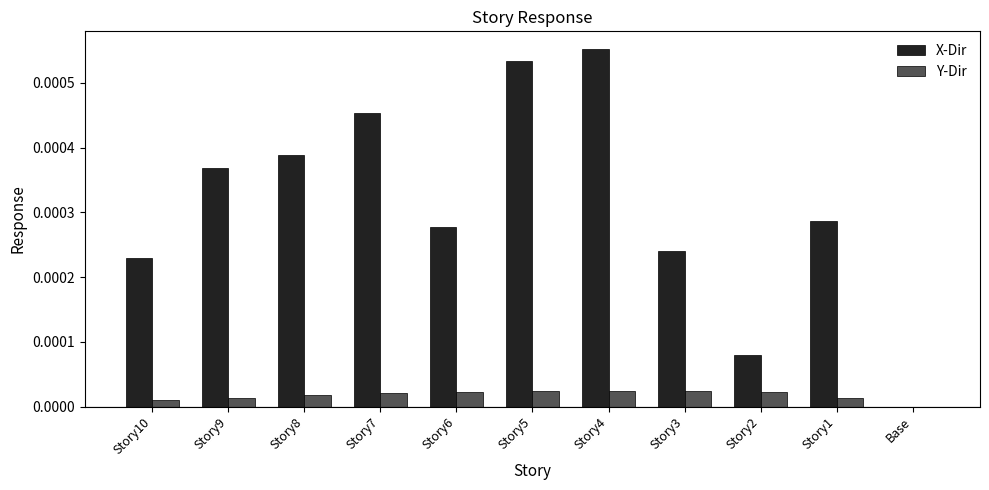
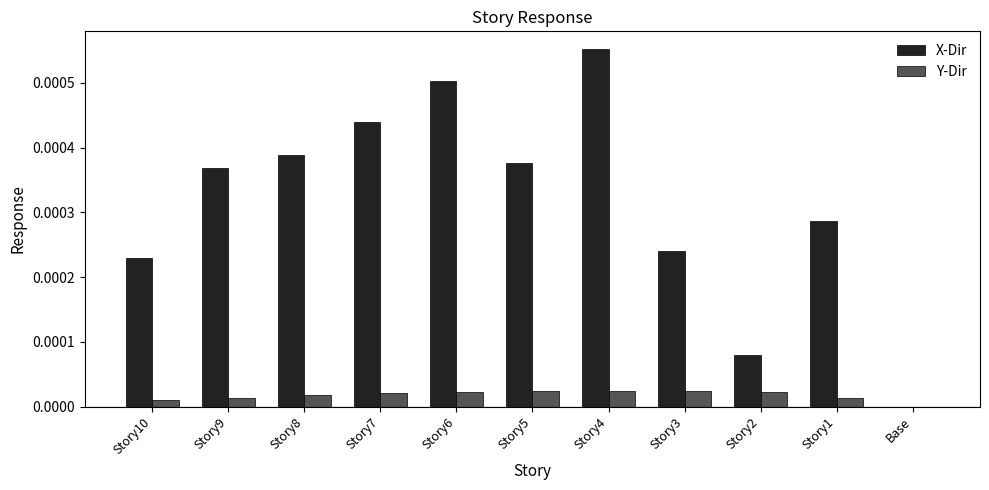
X-Dir, Story7: 0.00045 -> 0.00044
X-Dir, Story6: 0.00028 -> 0.00050
X-Dir, Story5: 0.00053 -> 0.00038
